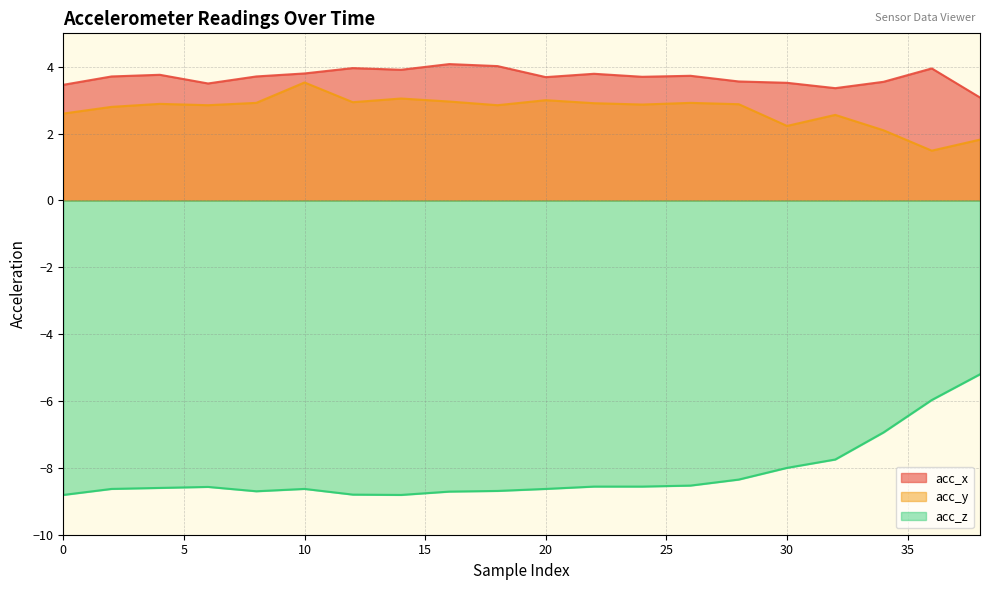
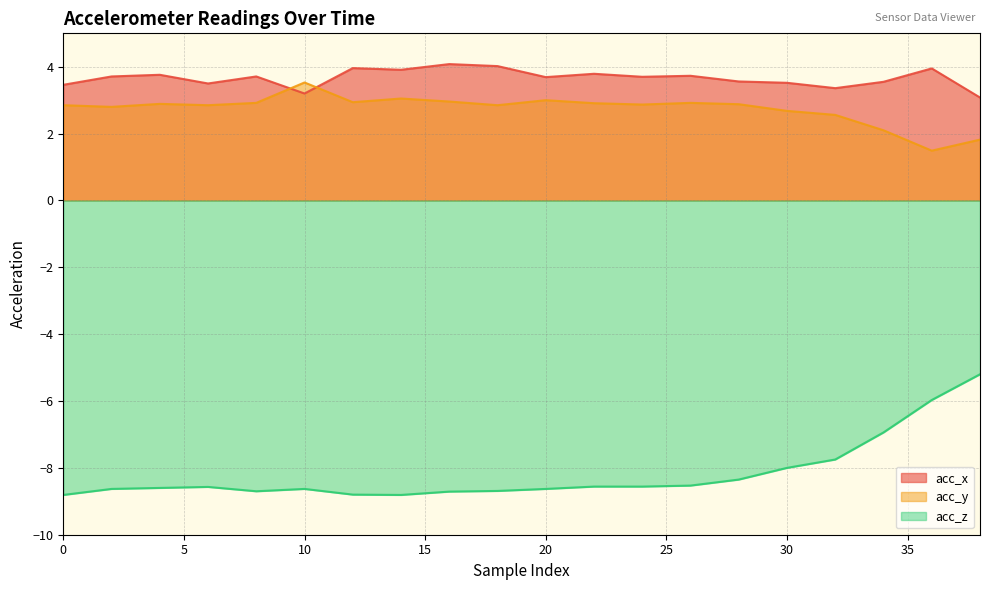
acc_y, 0: 2.6 -> 2.9
acc_x, 10: 3.8 -> 3.2
acc_y, 30: 2.2 -> 2.7
